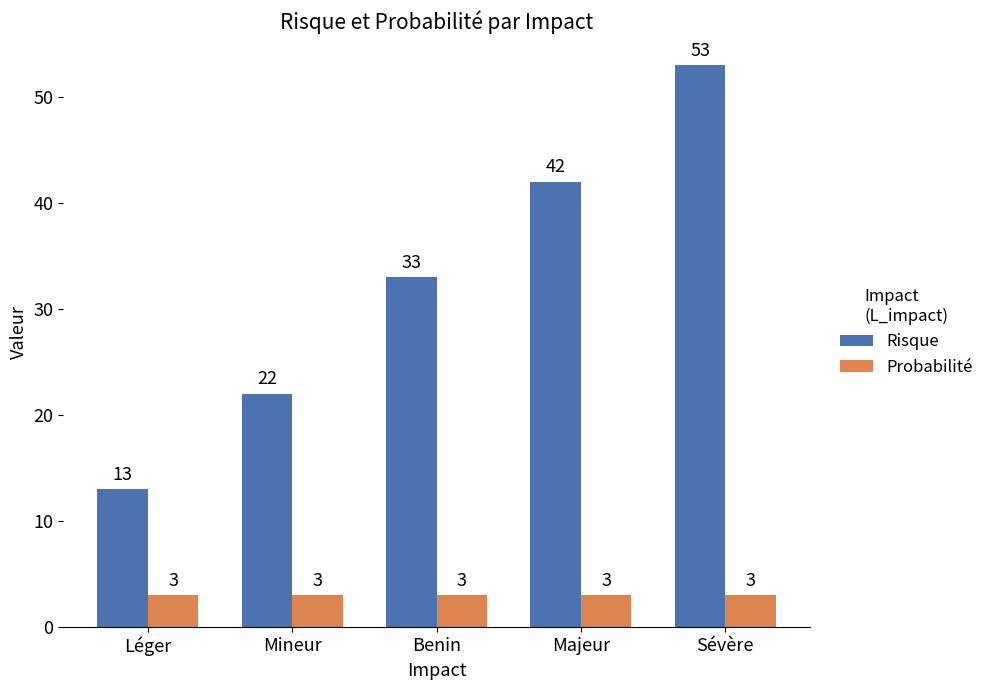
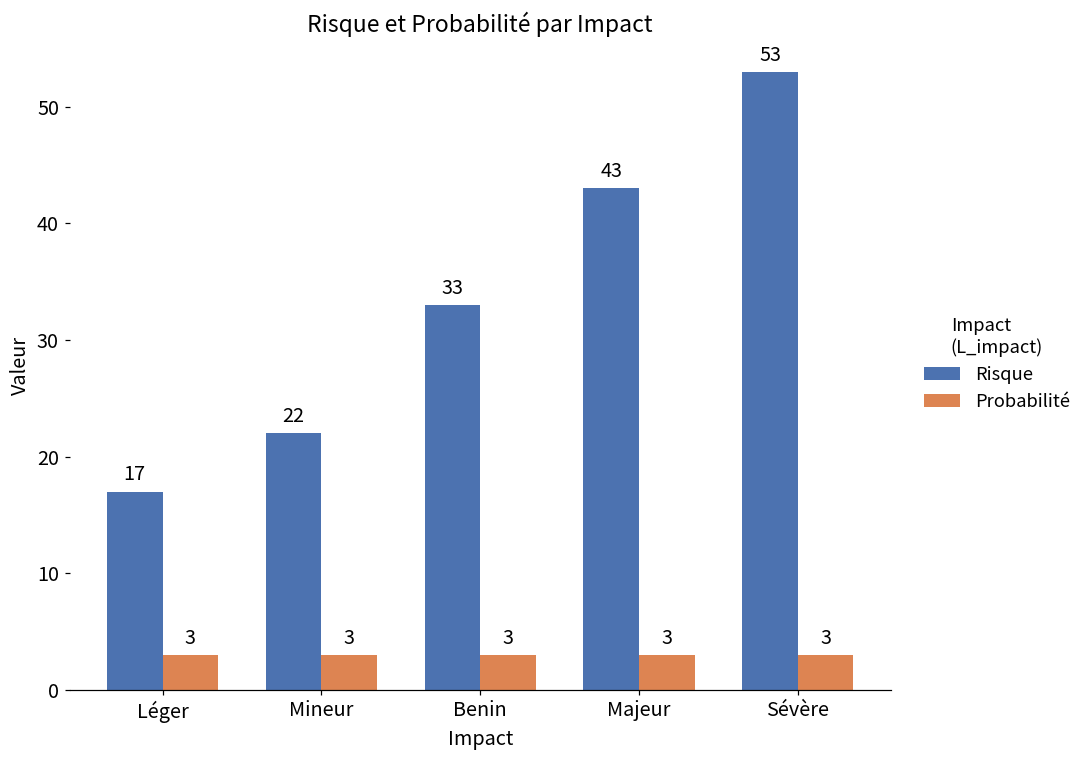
Risque, Léger: 13 -> 17
Risque, Majeur: 42 -> 43
